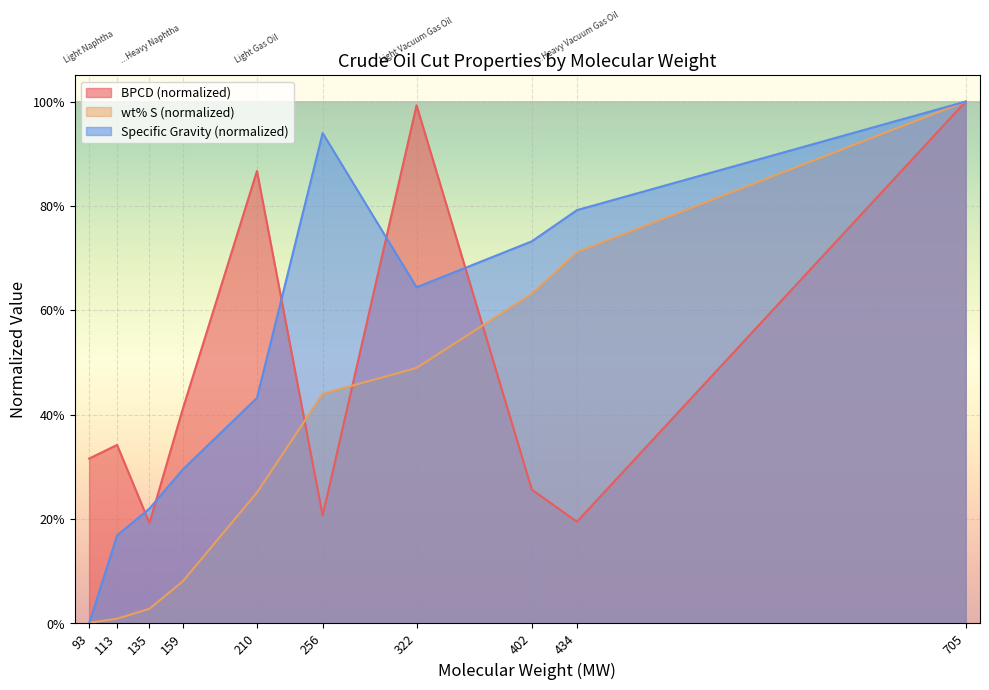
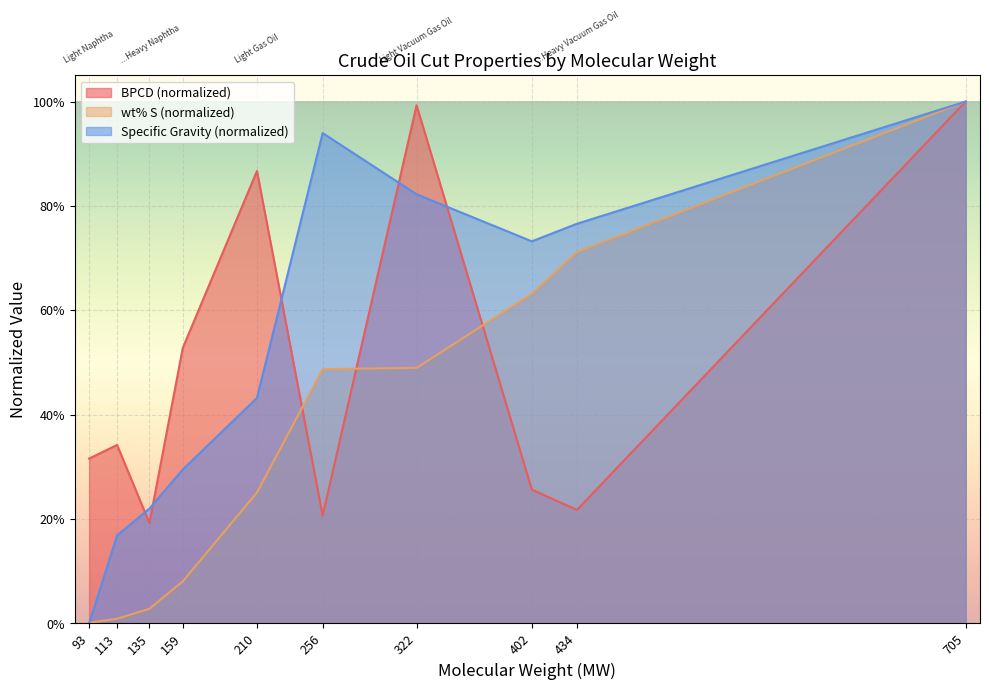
BPCD (normalized), 159: 41% -> 53%
wt% S (normalized), 256: 44% -> 49%
Specific Gravity (normalized), 322: 64% -> 82%
BPCD (normalized), 434: 19% -> 22%
Specific Gravity (normalized), 434: 79% -> 77%
